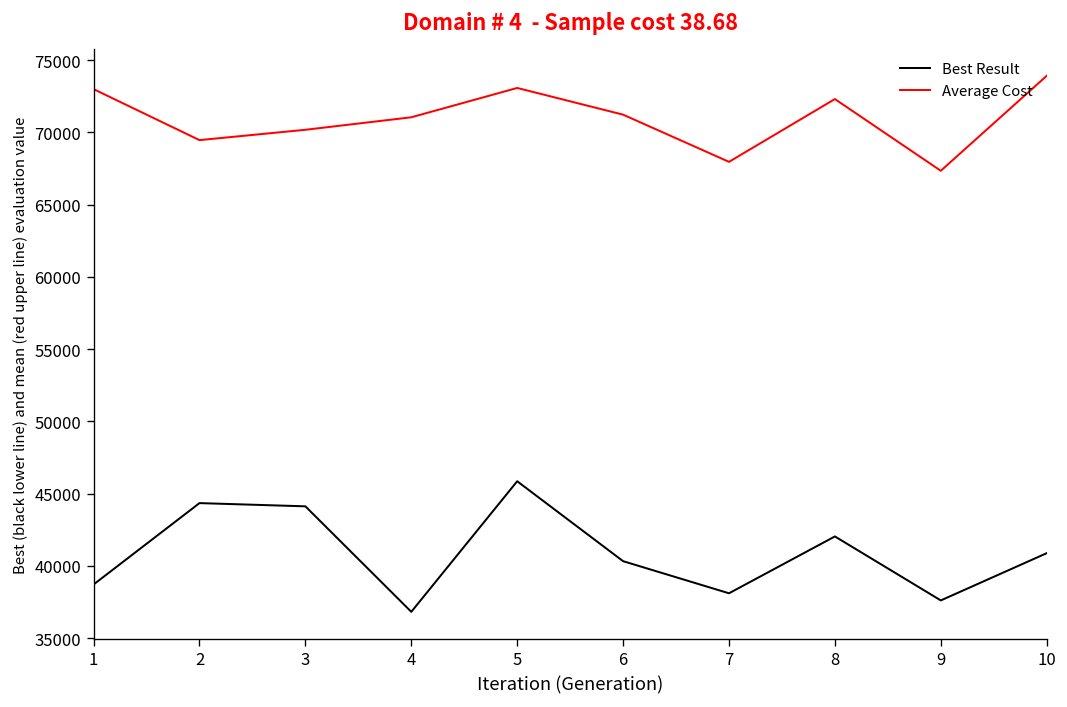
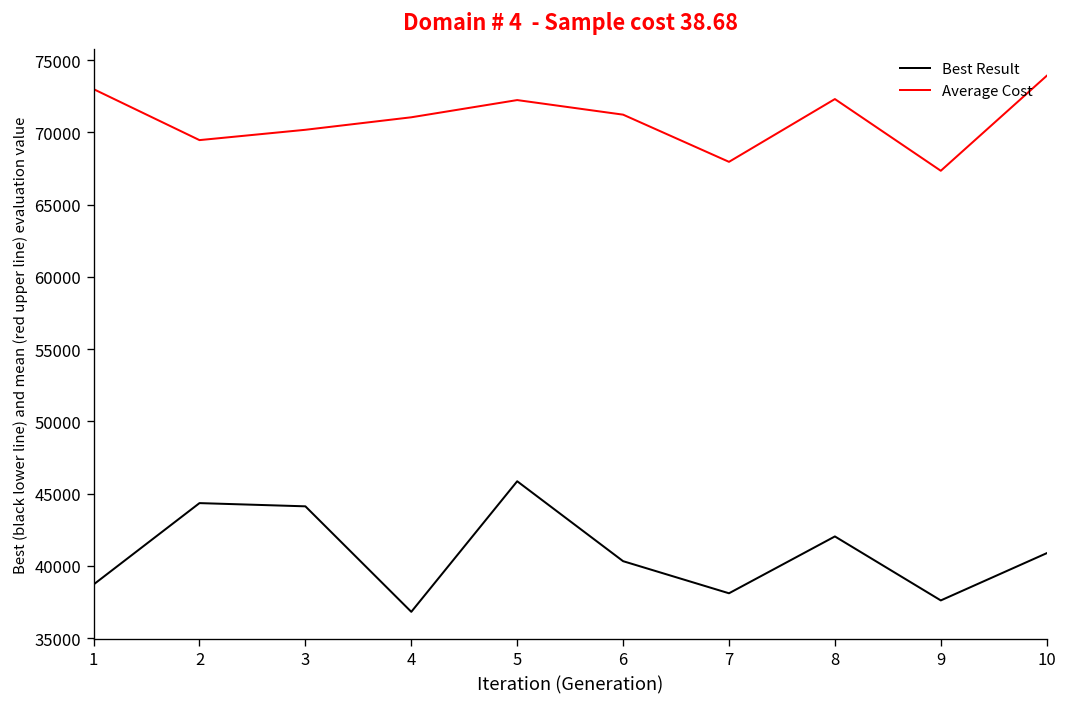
Average Cost, 5: 73100 -> 72200
